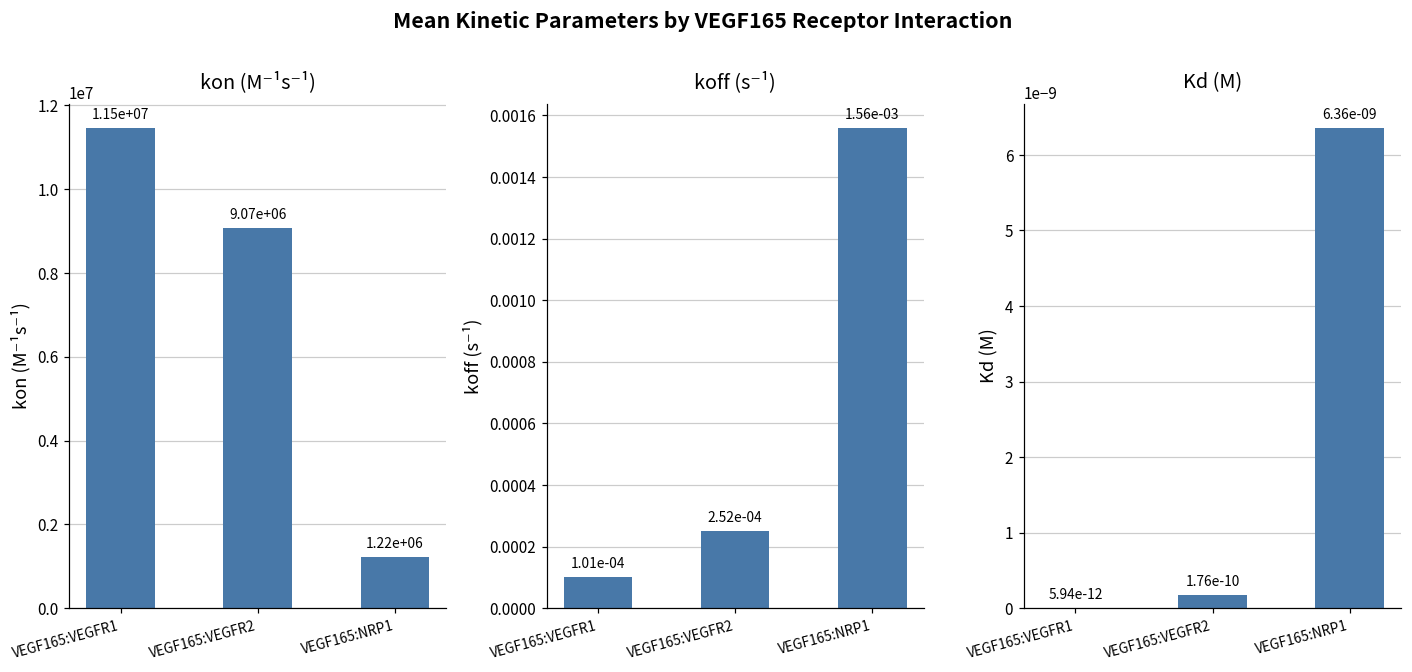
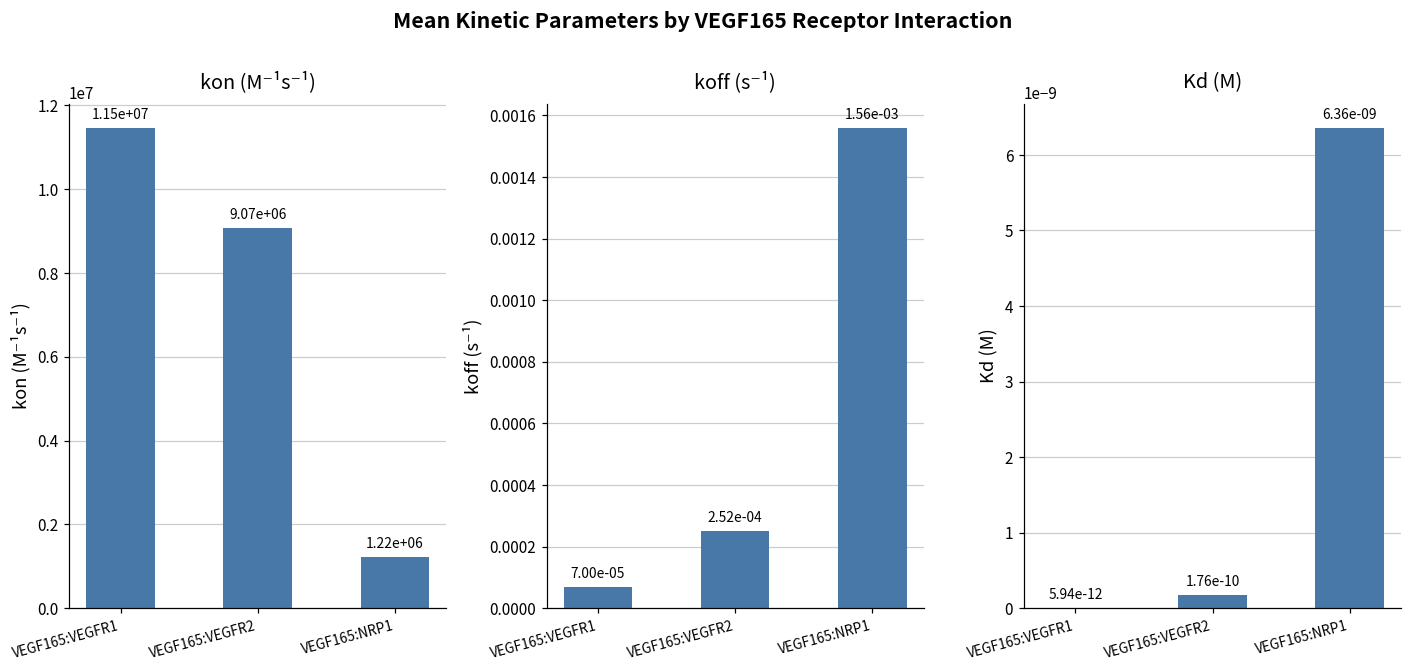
koff (s⁻¹), VEGF165:VEGFR1: 1.01e-04 -> 7.00e-05
